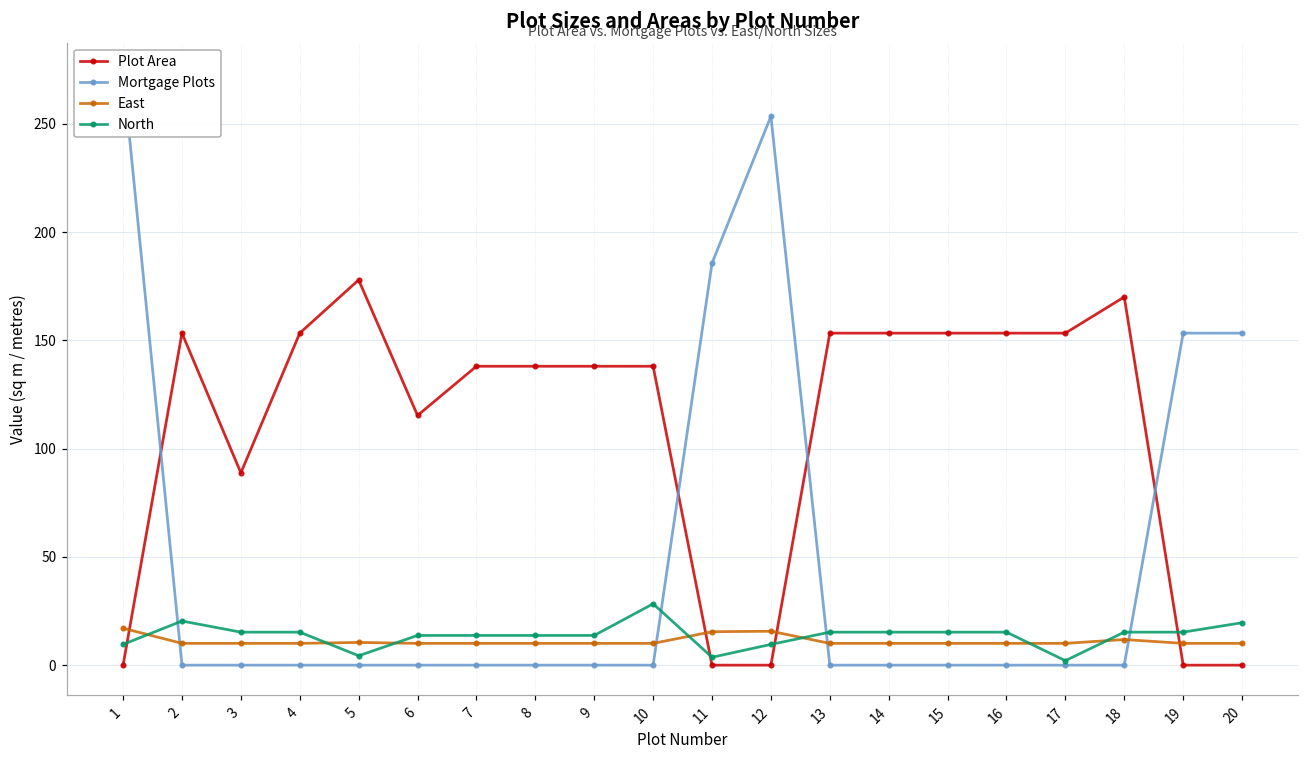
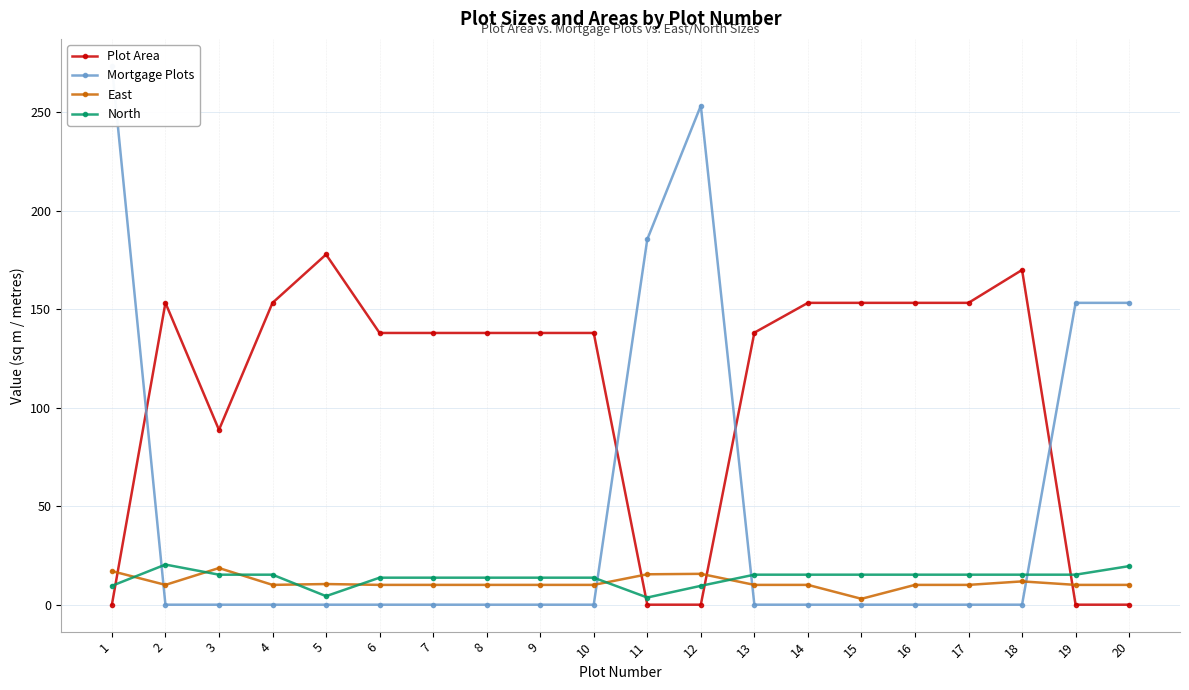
East, 3: 10 -> 19
Plot Area, 6: 115 -> 138
North, 10: 28 -> 14
Plot Area, 13: 153 -> 138
East, 15: 10 -> 3
North, 17: 2 -> 15
